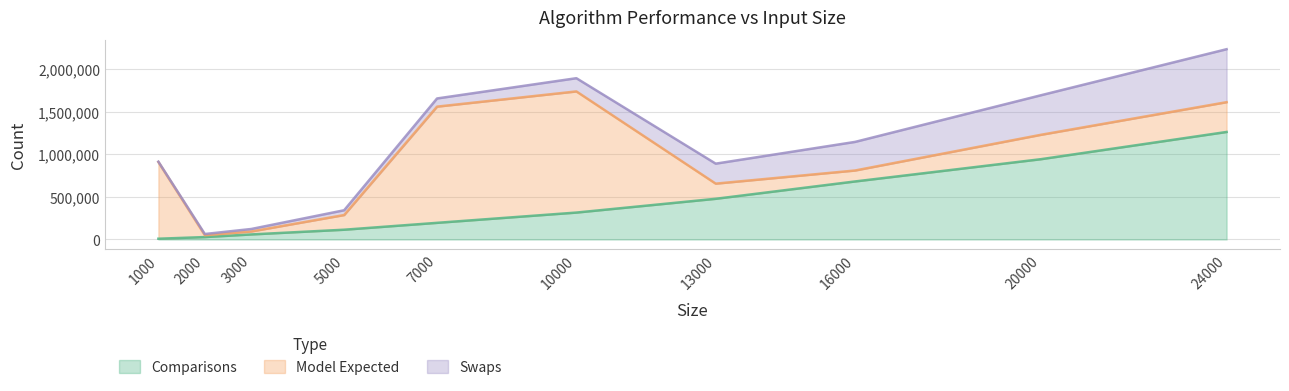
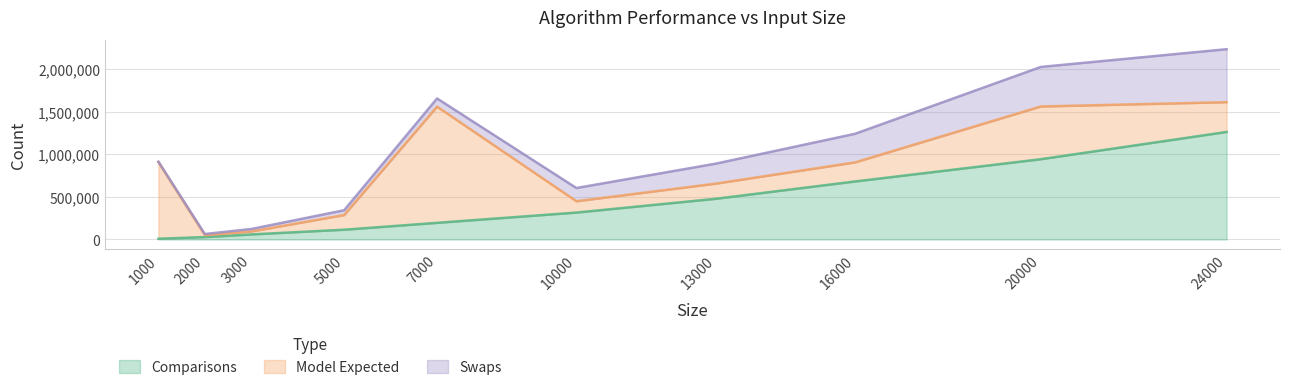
Model Expected, 10000: 1,400,000 -> 100,000
Model Expected, 16000: 100,000 -> 200,000
Model Expected, 20000: 300,000 -> 600,000
